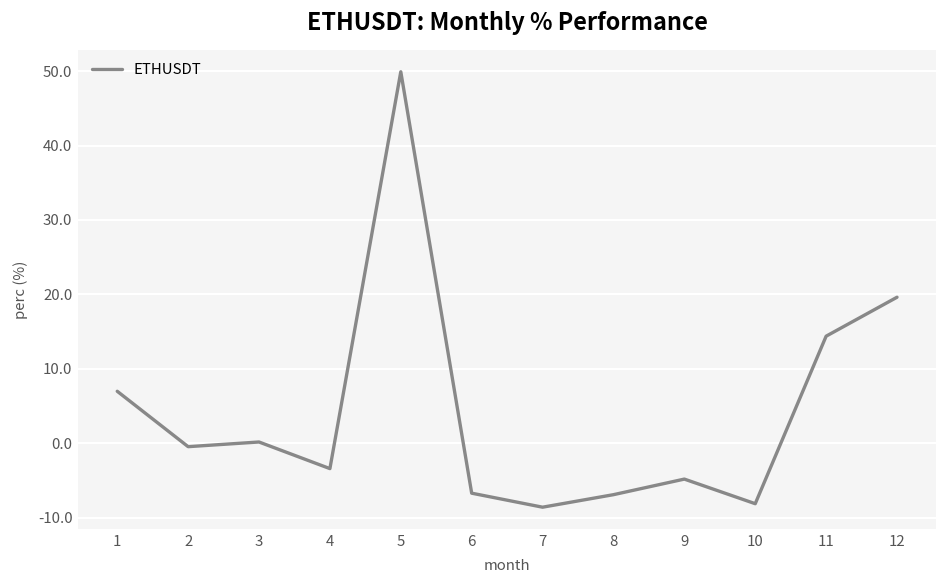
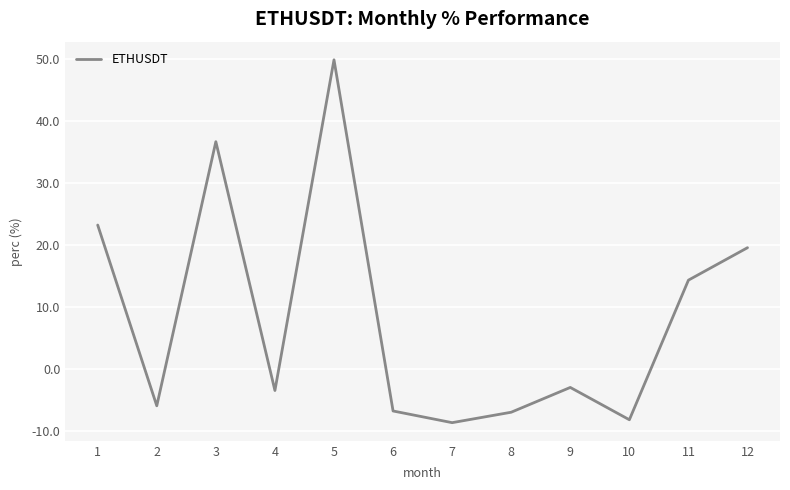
1: 7 -> 23
2: 0 -> -6
3: 0 -> 37
9: -5 -> -3
